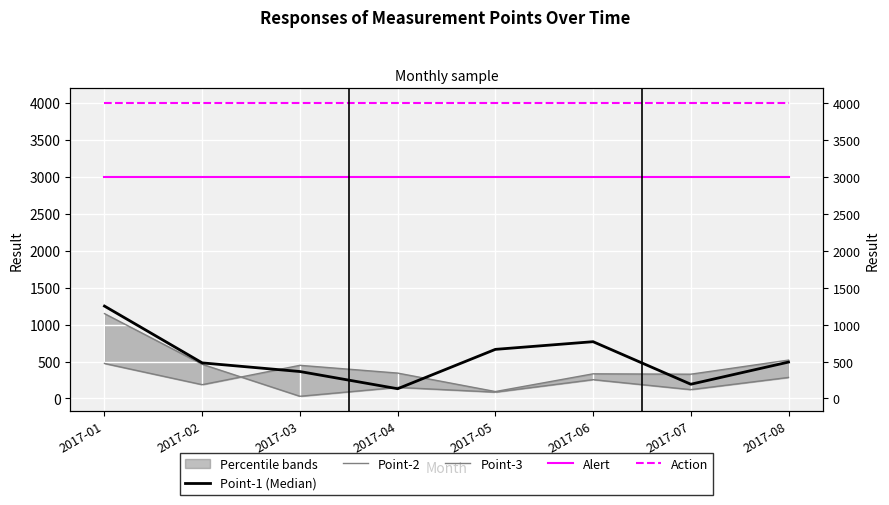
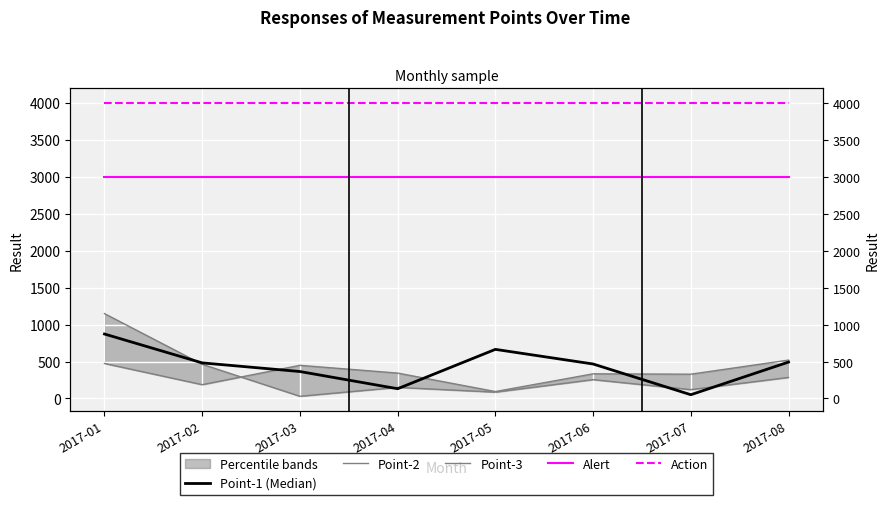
Point-1 (Median), 2017-01: 1300 -> 900
Point-1 (Median), 2017-06: 800 -> 500
Point-1 (Median), 2017-07: 200 -> 100
